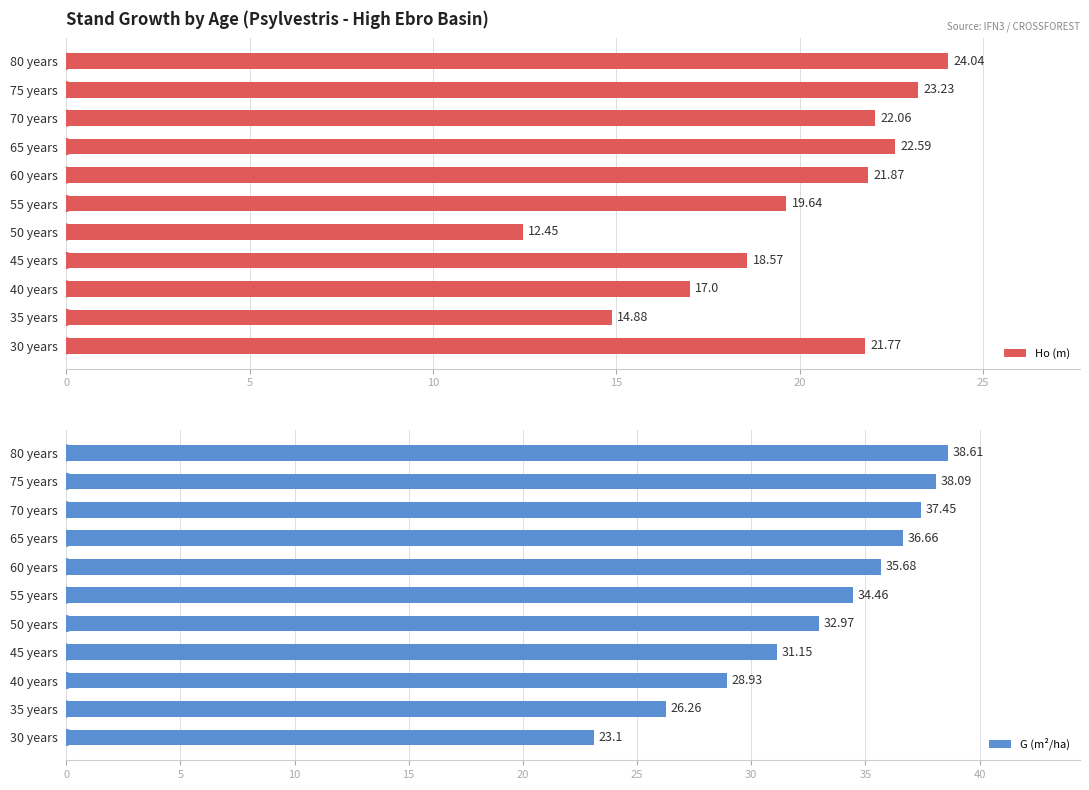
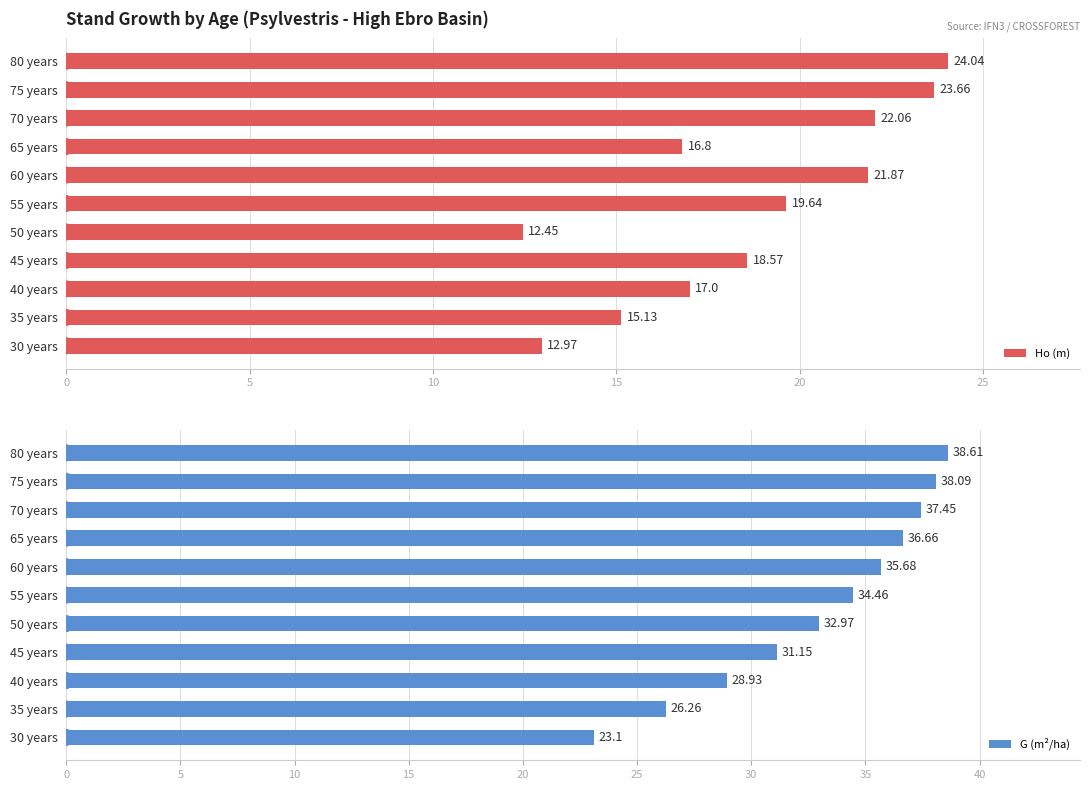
Stand Growth by Age (Psylvestris - High Ebro Basin), 75 years: 23.23 -> 23.66
Stand Growth by Age (Psylvestris - High Ebro Basin), 65 years: 22.59 -> 16.8
Stand Growth by Age (Psylvestris - High Ebro Basin), 35 years: 14.88 -> 15.13
Stand Growth by Age (Psylvestris - High Ebro Basin), 30 years: 21.77 -> 12.97
